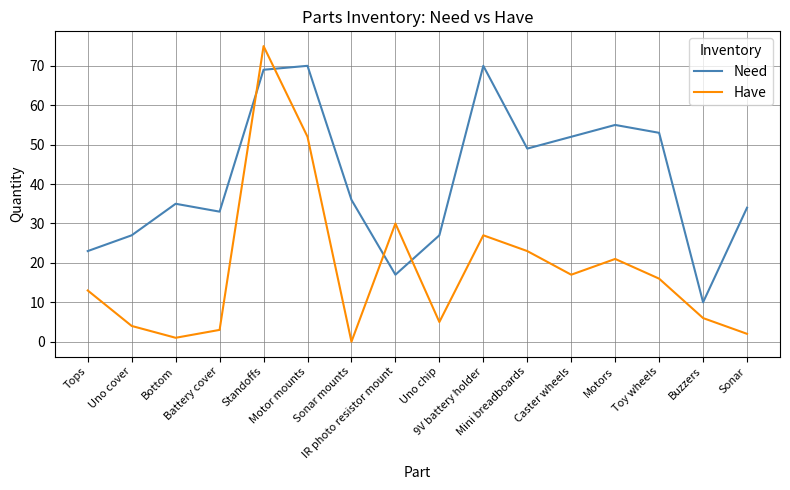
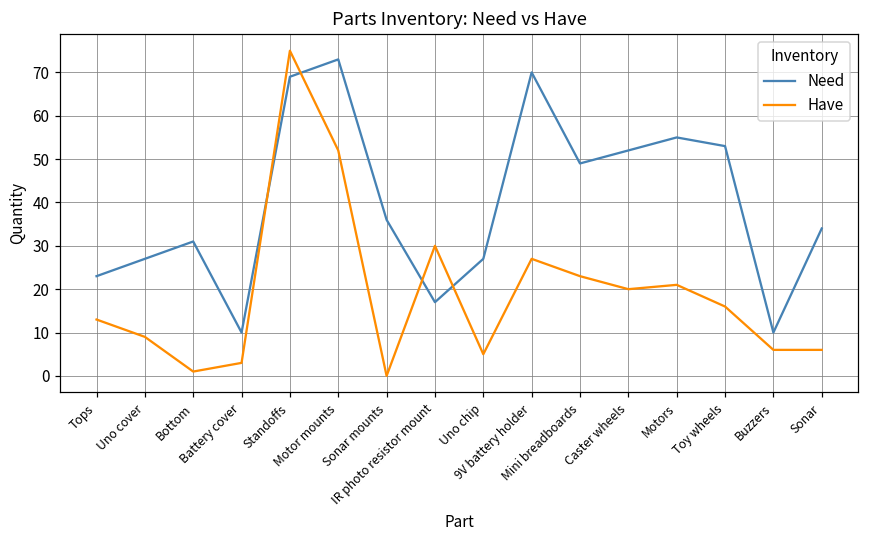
Have, Uno cover: 4 -> 9
Need, Bottom: 35 -> 31
Need, Battery cover: 33 -> 10
Need, Motor mounts: 70 -> 73
Have, Caster wheels: 17 -> 20
Have, Sonar: 2 -> 6
